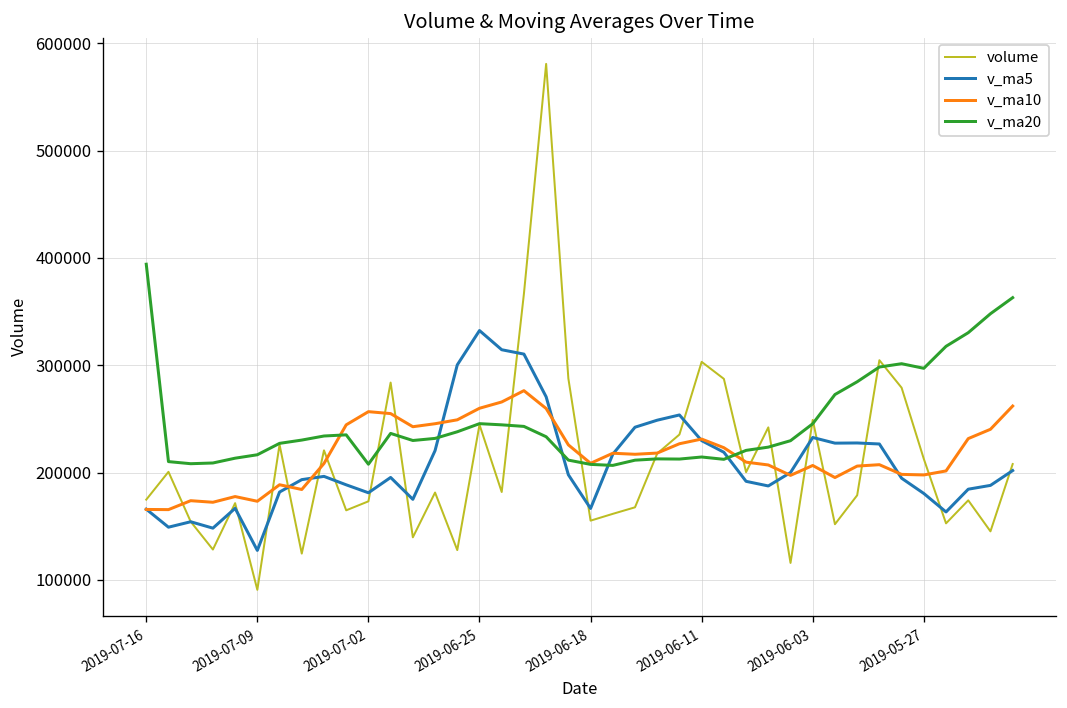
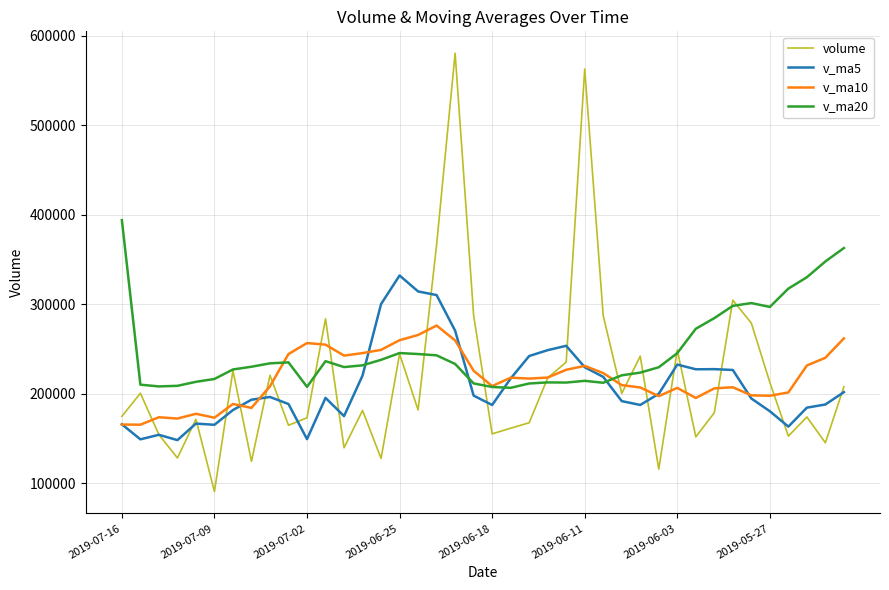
v_ma5, 2019-07-09: 130000 -> 170000
v_ma5, 2019-07-02: 180000 -> 150000
v_ma5, 2019-06-18: 170000 -> 190000
volume, 2019-06-11: 300000 -> 560000
